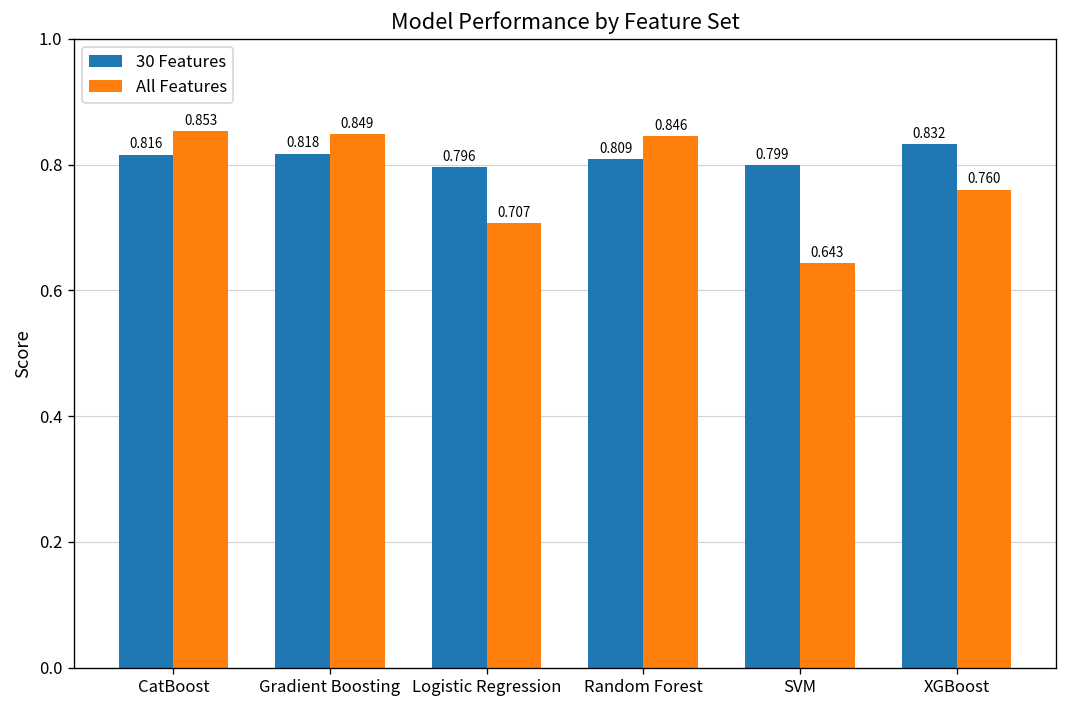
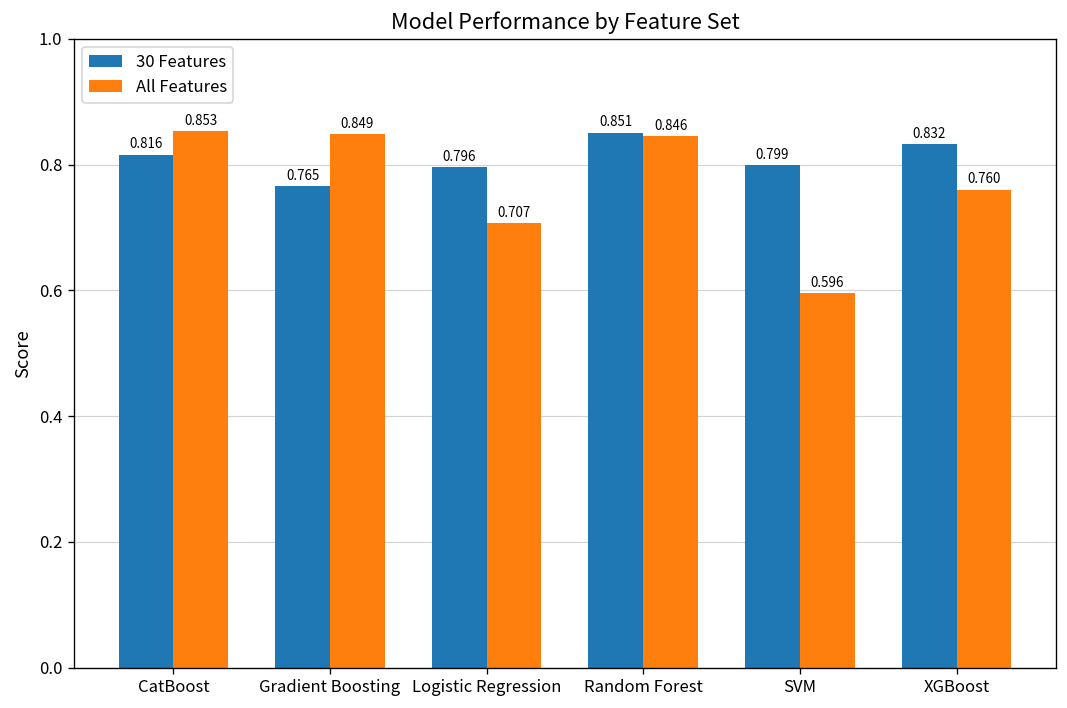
30 Features, Gradient Boosting: 0.818 -> 0.765
30 Features, Random Forest: 0.809 -> 0.851
All Features, SVM: 0.643 -> 0.596
